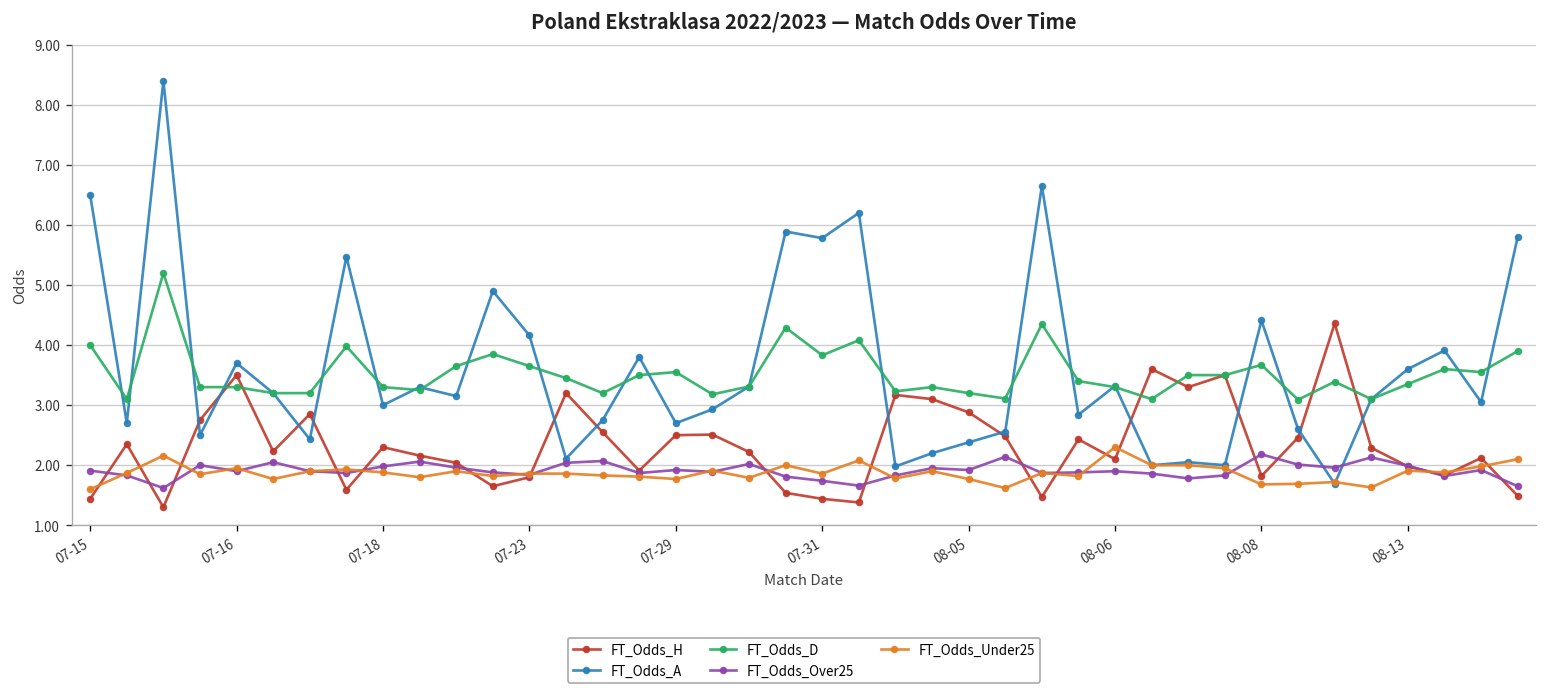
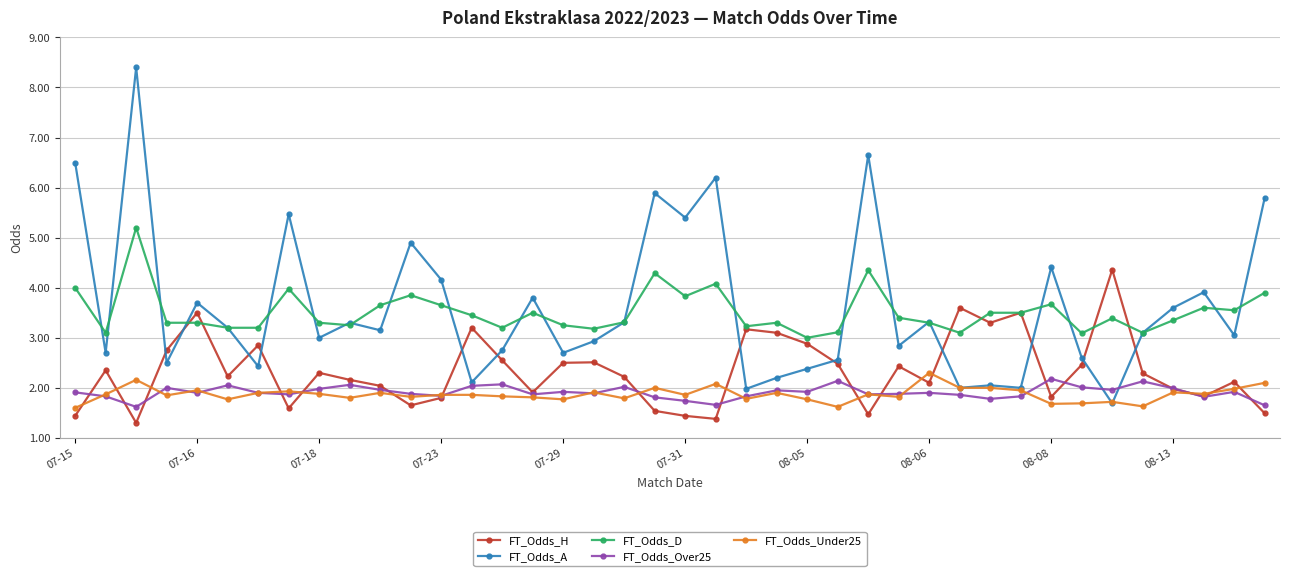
FT_Odds_D, 07-29: 3.6 -> 3.3
FT_Odds_A, 07-31: 5.8 -> 5.4
FT_Odds_D, 08-05: 3.2 -> 3.0
